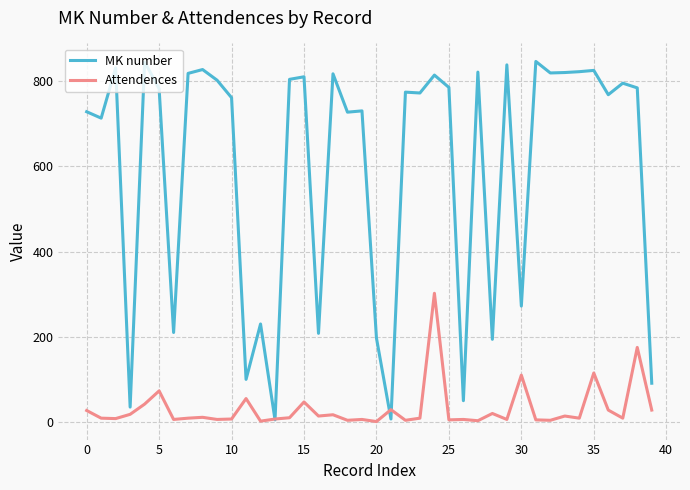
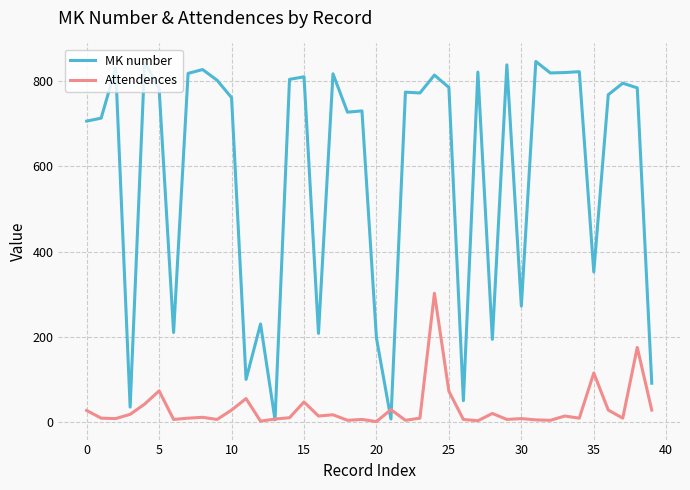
MK number, 0: 730 -> 710
Attendences, 10: 10 -> 30
Attendences, 25: 10 -> 70
Attendences, 30: 110 -> 10
MK number, 35: 830 -> 350
